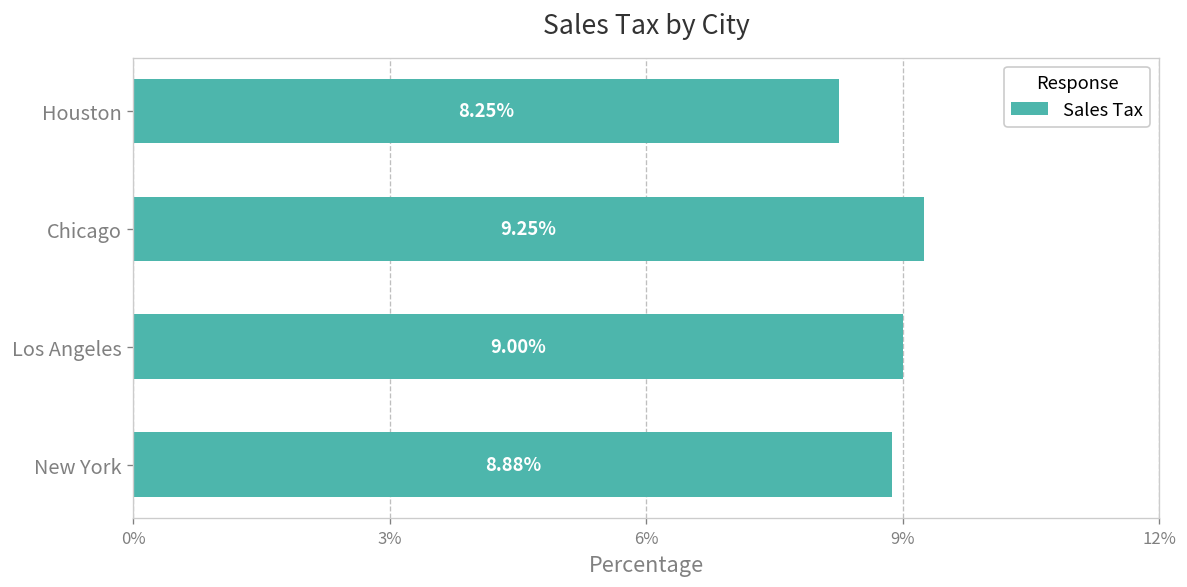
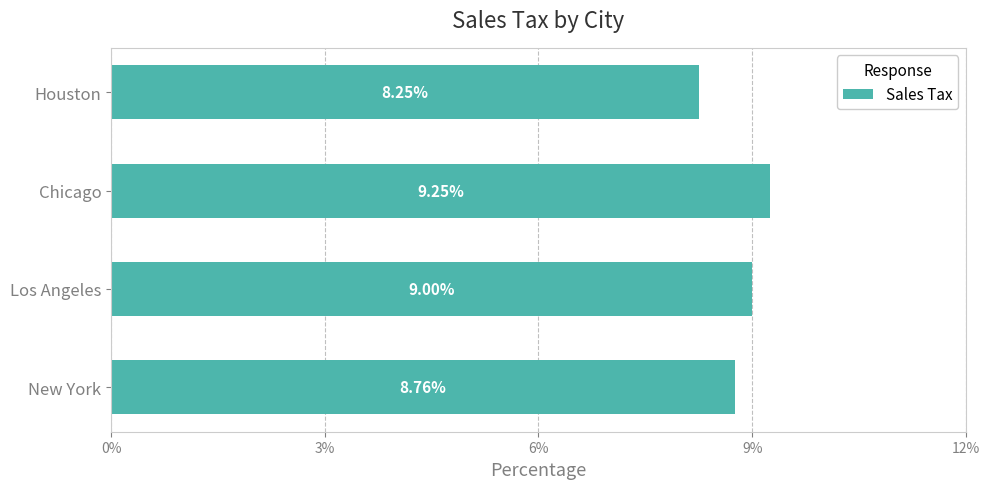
New York: 8.88% -> 8.76%
